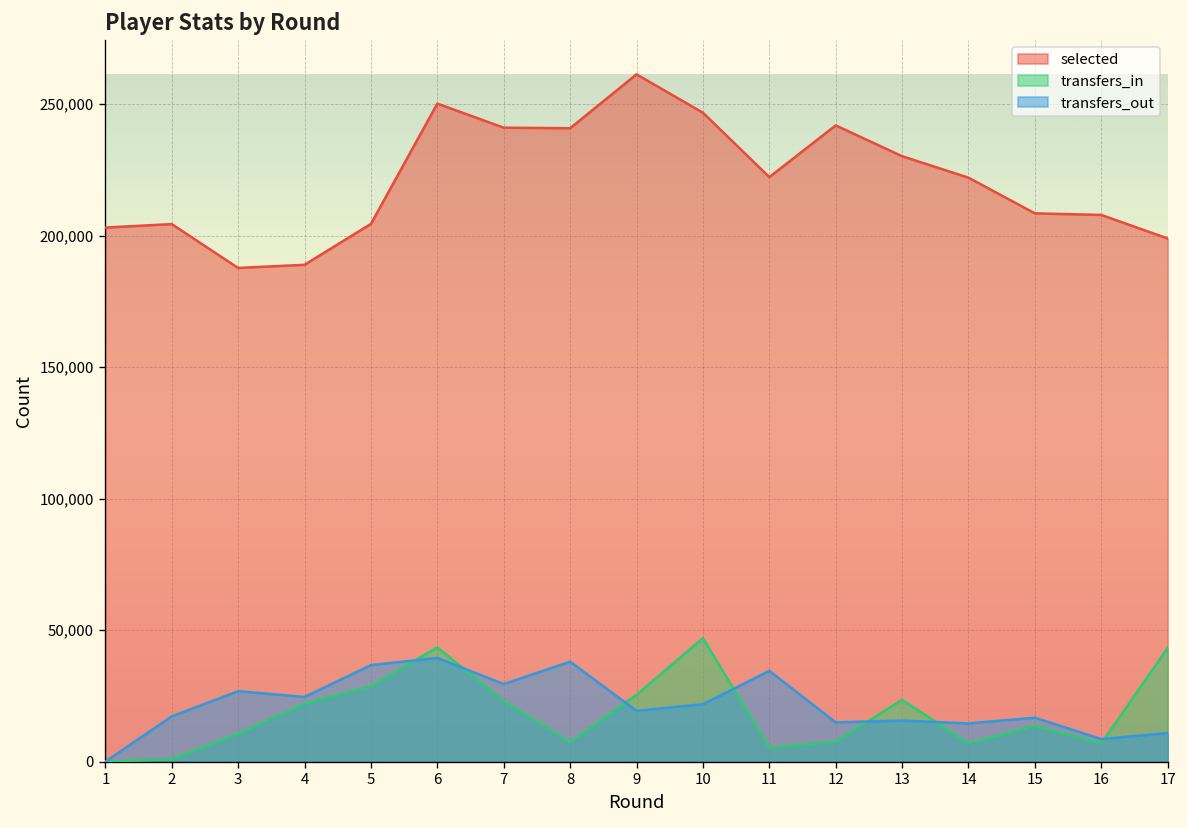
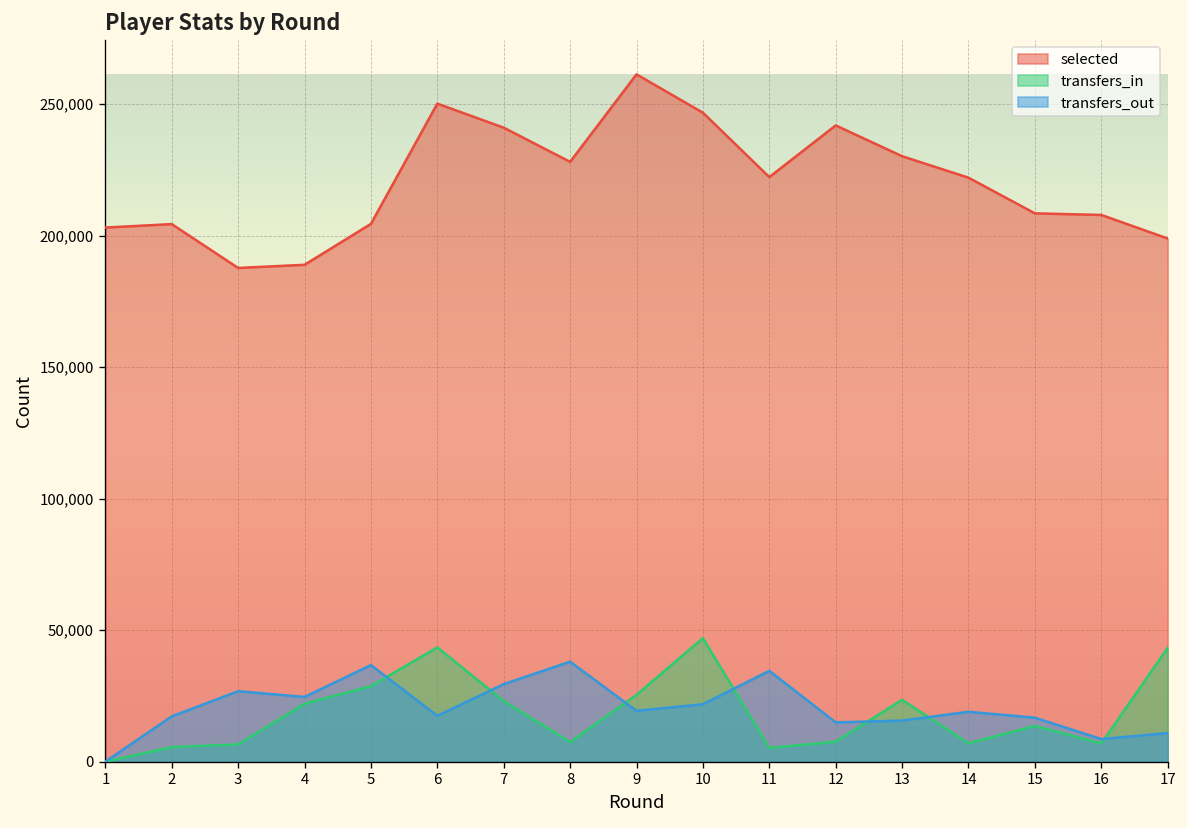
transfers_in, 2: 1,000 -> 6,000
transfers_in, 3: 11,000 -> 7,000
transfers_out, 6: 39,000 -> 17,000
selected, 8: 241,000 -> 228,000
transfers_out, 14: 15,000 -> 19,000
